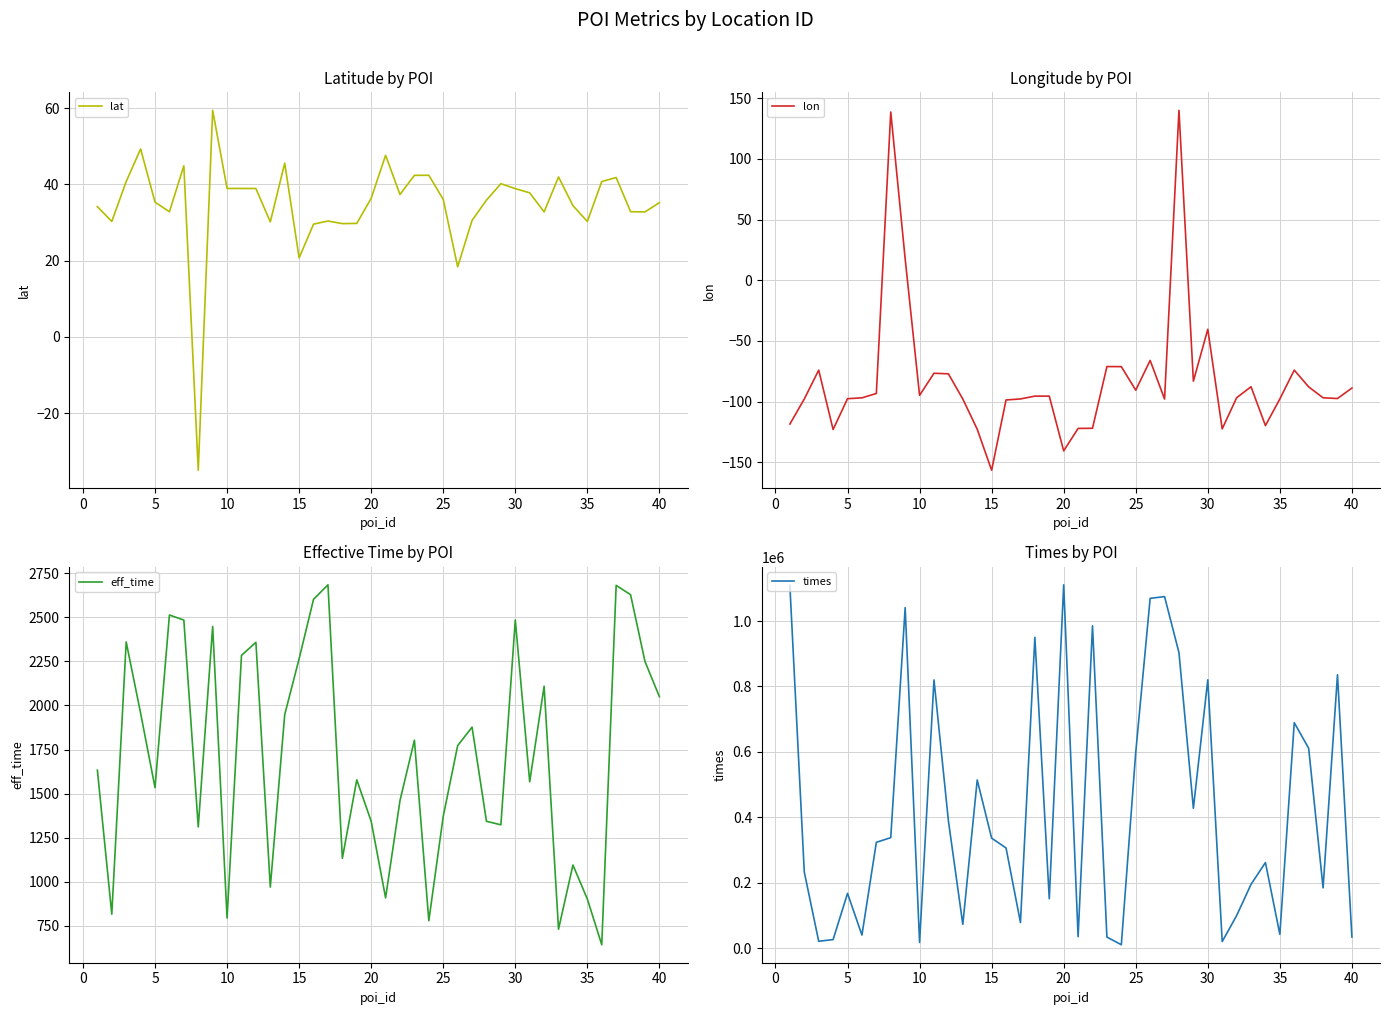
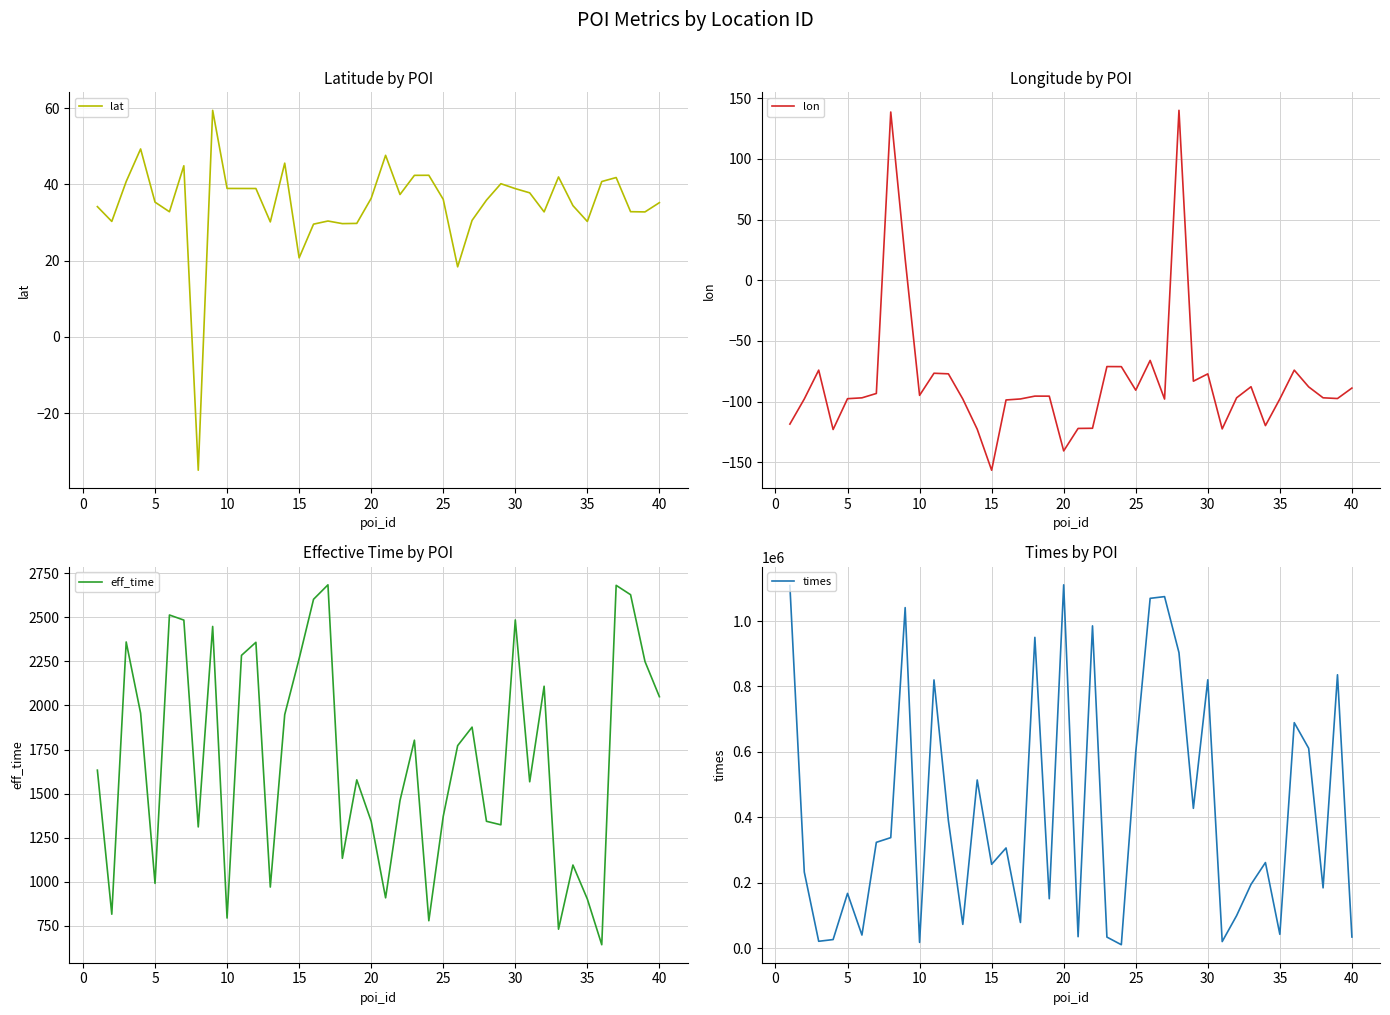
Longitude by POI, 30: -40 -> -77
Effective Time by POI, 5: 1530 -> 990
Times by POI, 15: 340000 -> 260000
